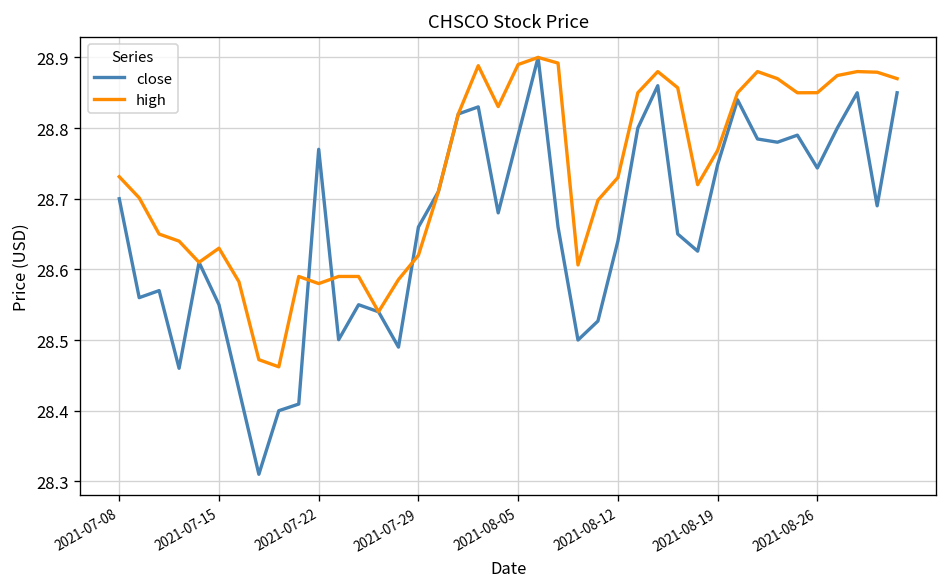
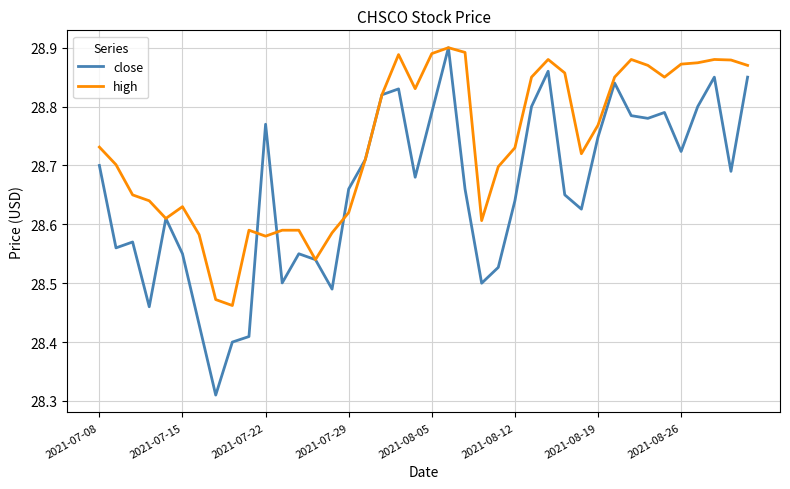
close, 2021-08-26: 28.74 -> 28.72
high, 2021-08-26: 28.85 -> 28.87
